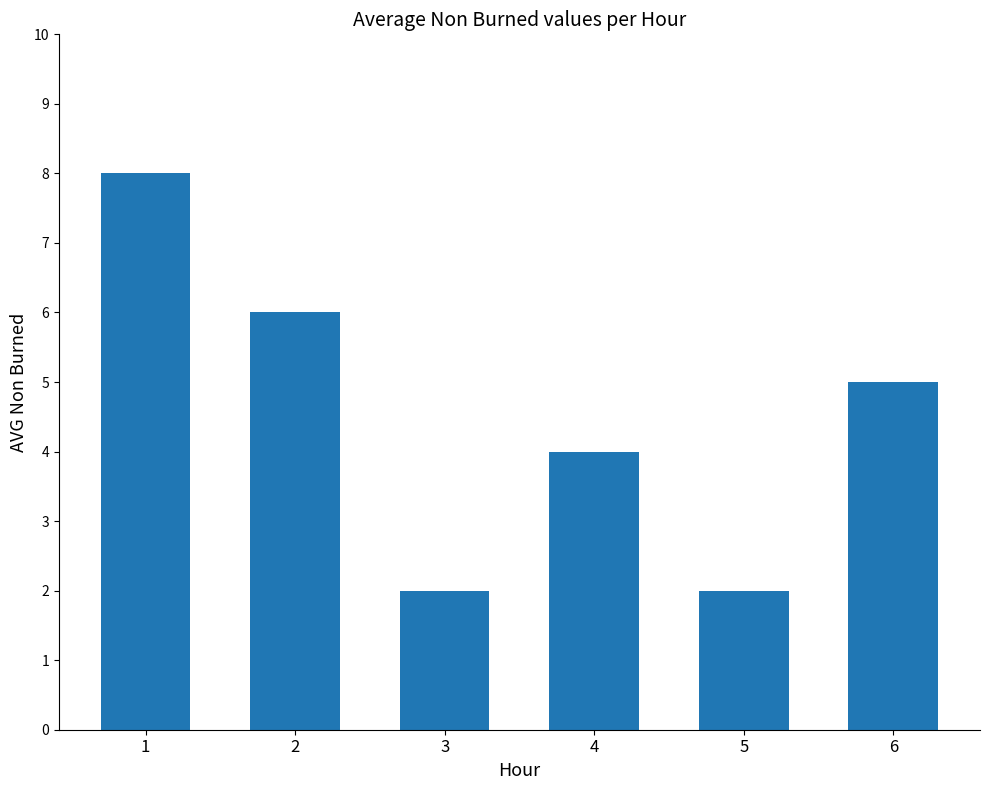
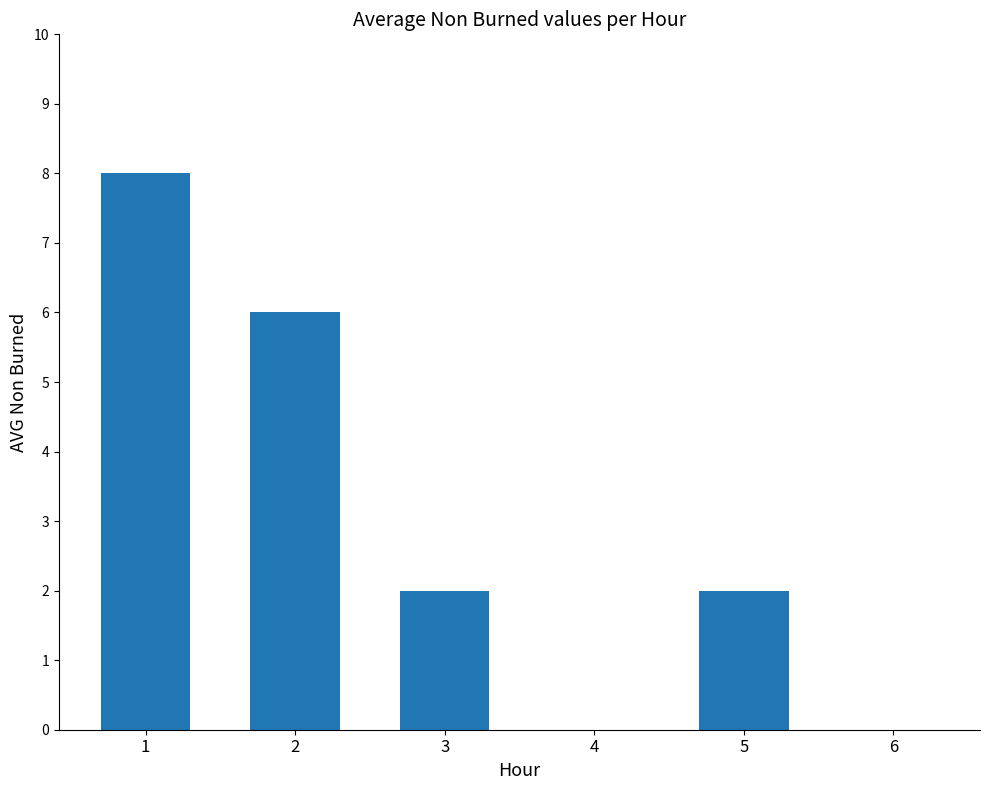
4: 4 -> 0
6: 5 -> 0
